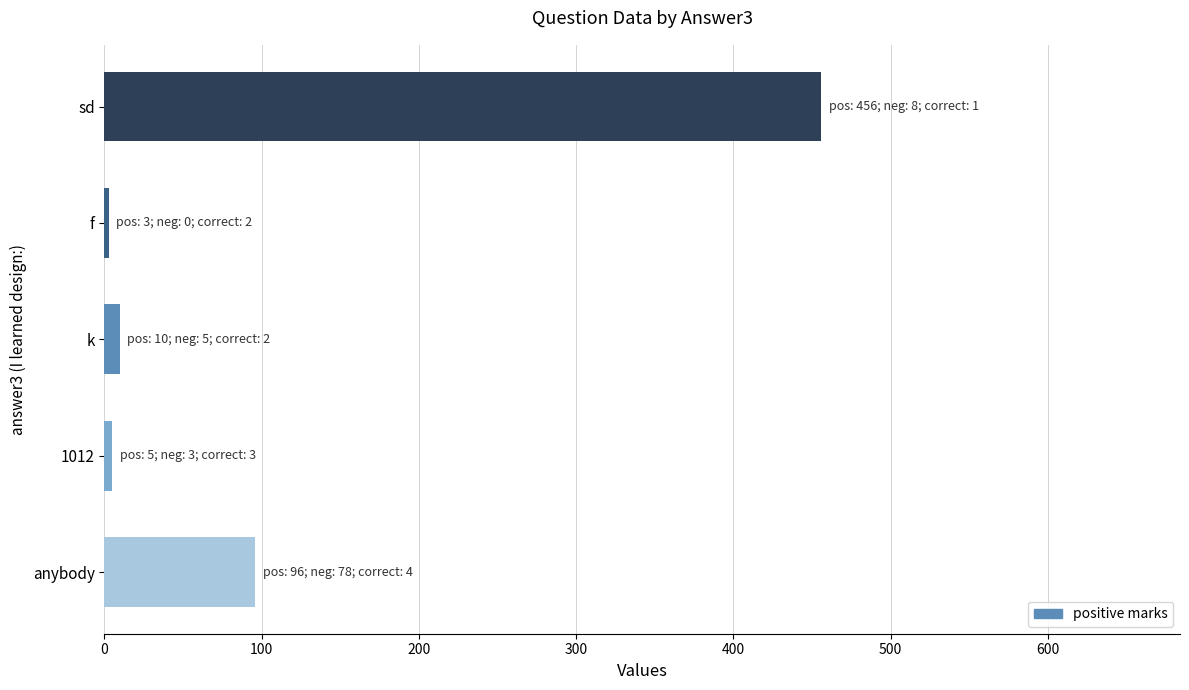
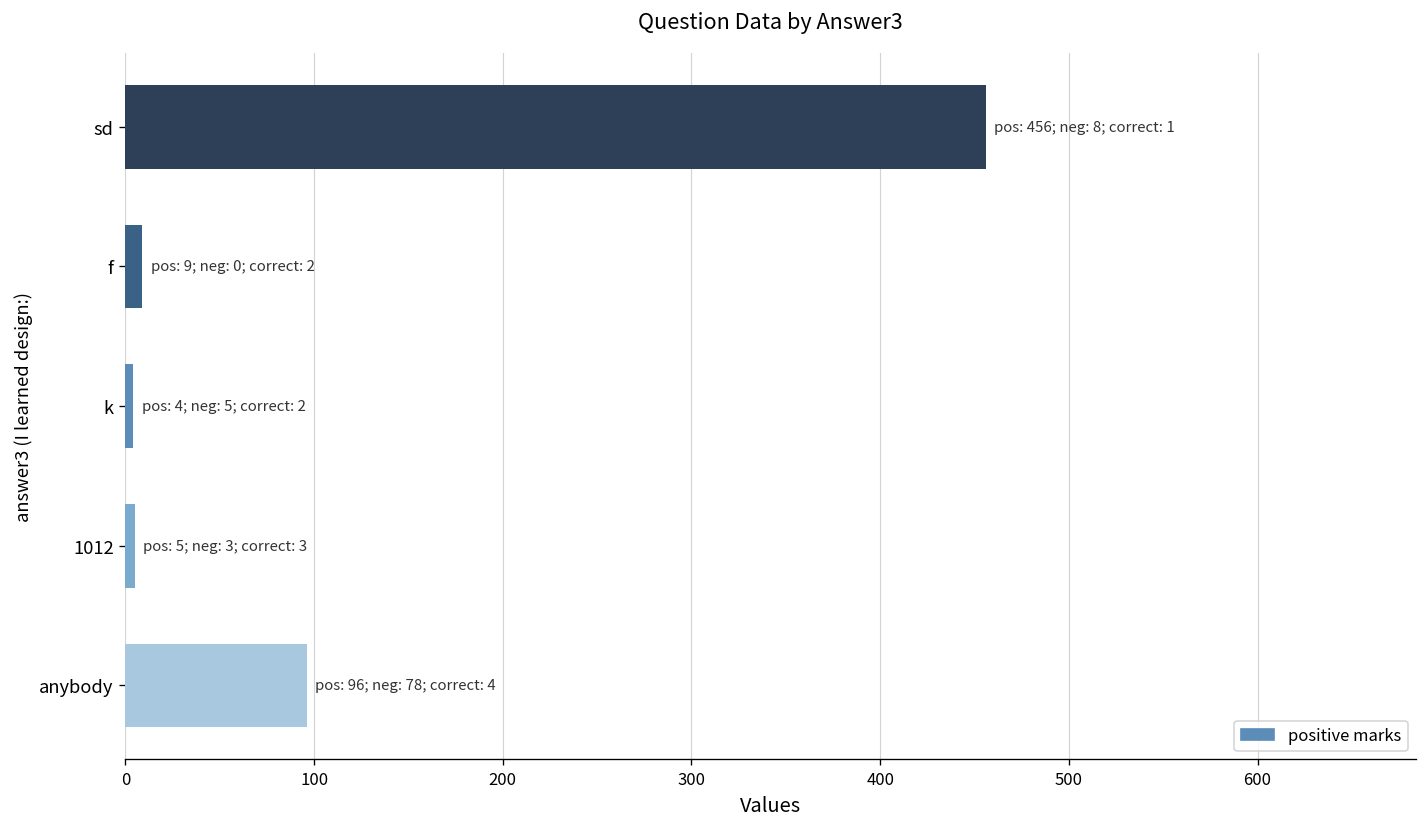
f: 3; -> 9;
k: 10; -> 4;
